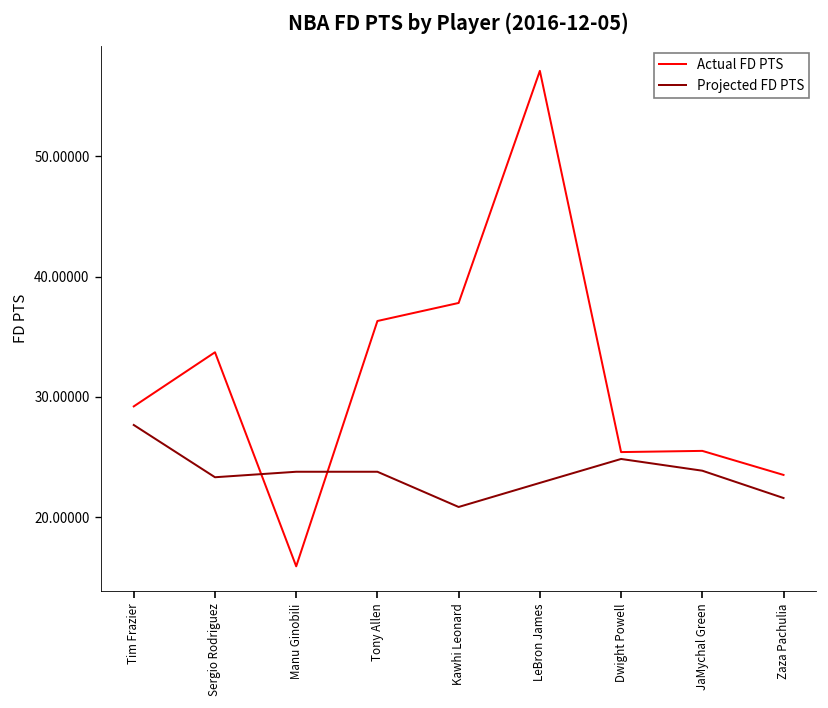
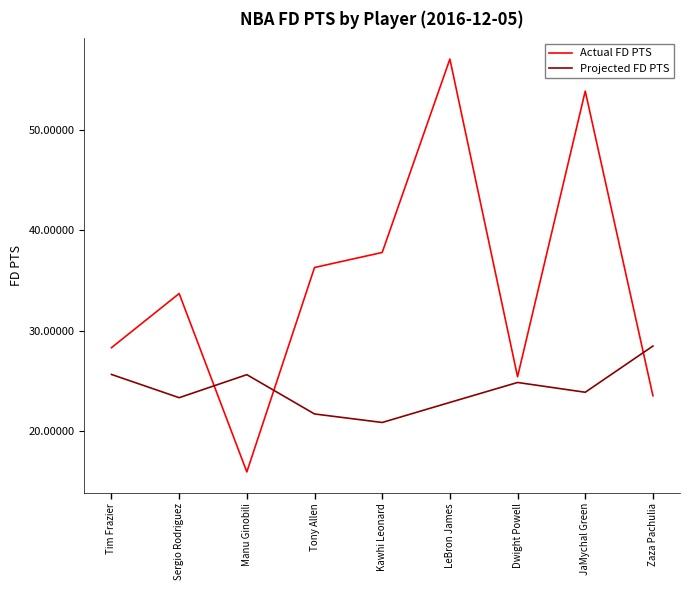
Actual FD PTS, Tim Frazier: 29.2 -> 28.3
Projected FD PTS, Tim Frazier: 27.7 -> 25.6
Projected FD PTS, Manu Ginobili: 23.8 -> 25.6
Projected FD PTS, Tony Allen: 23.8 -> 21.7
Actual FD PTS, JaMychal Green: 25.5 -> 53.9
Projected FD PTS, Zaza Pachulia: 21.6 -> 28.5
